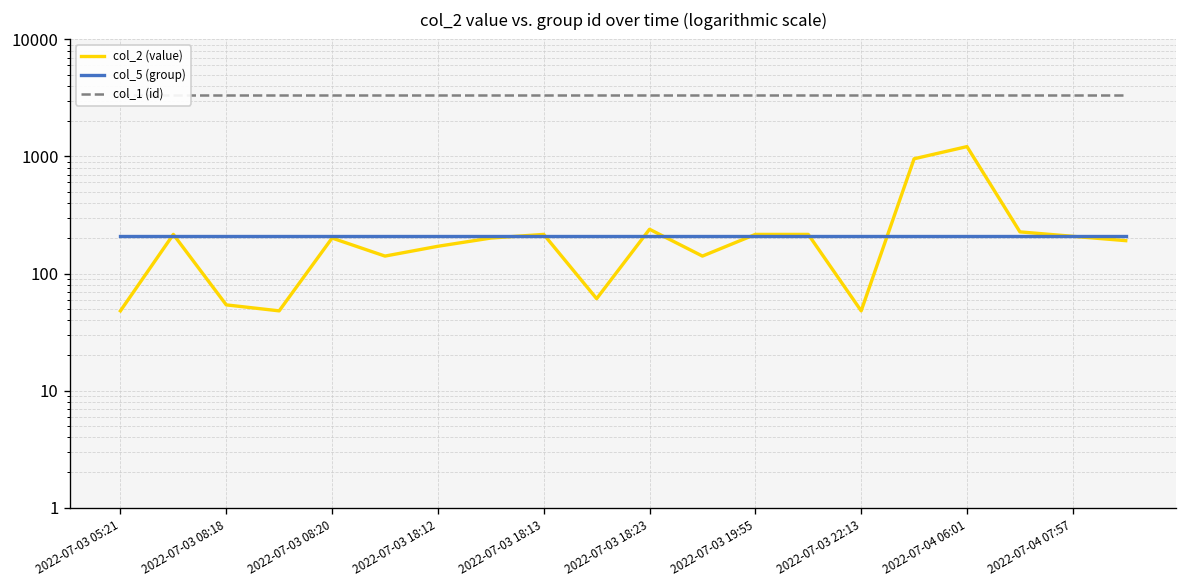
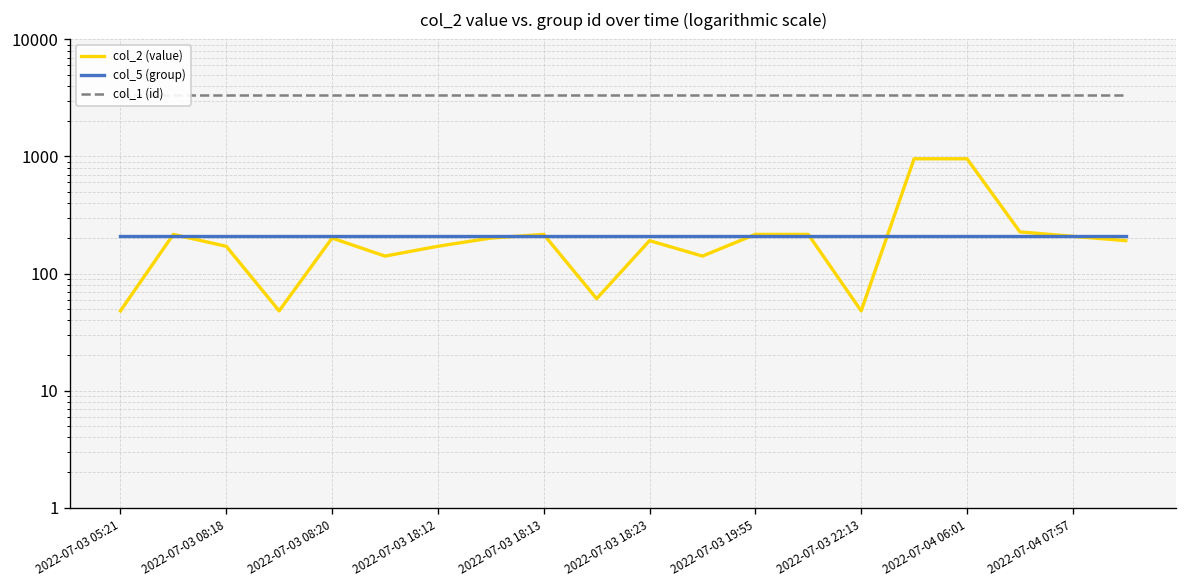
col_2 (value), 2022-07-03 08:18: 50 -> 170
col_2 (value), 2022-07-03 18:23: 240 -> 190
col_2 (value), 2022-07-04 06:01: 1200 -> 1000
